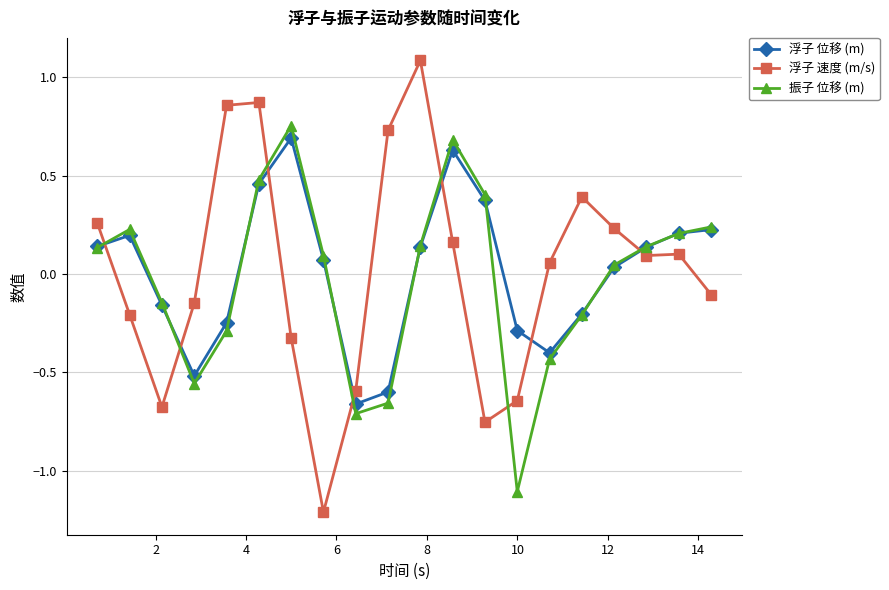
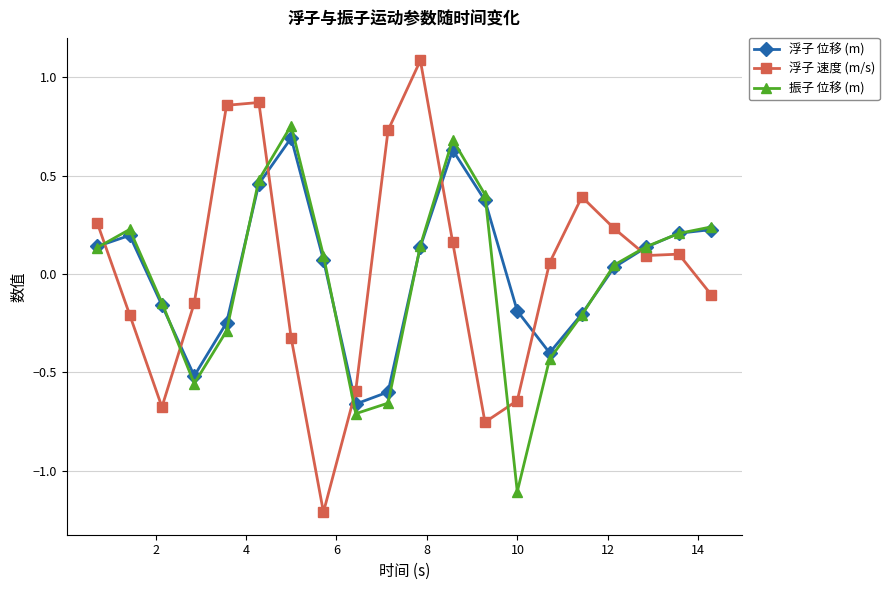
浮子 位移 (m), 10: -0.29 -> -0.19
